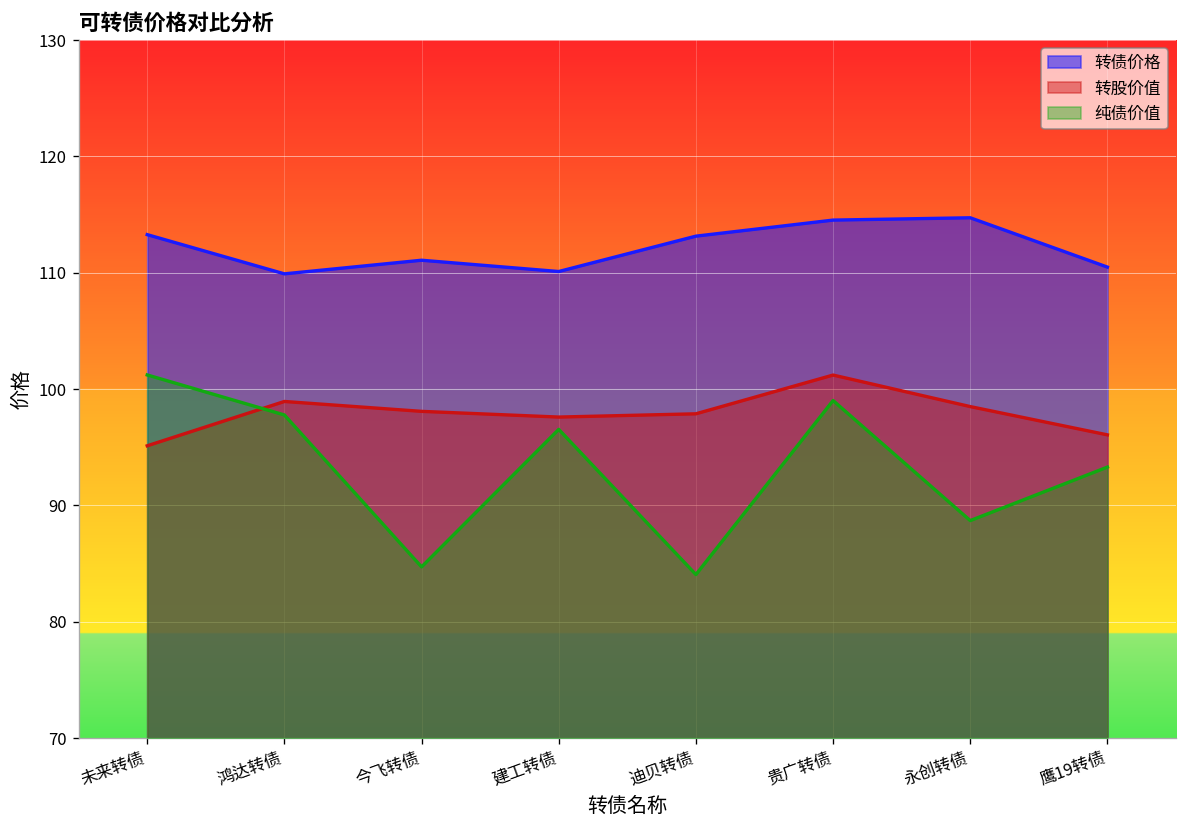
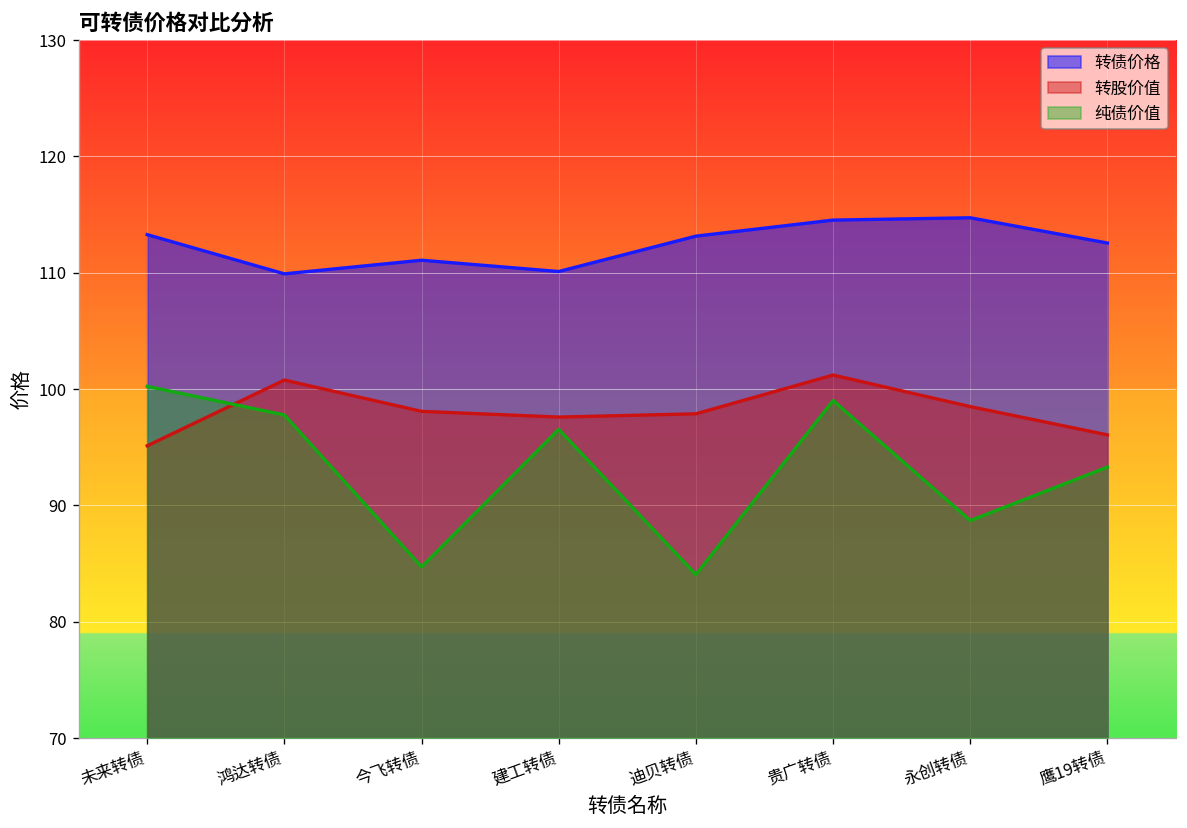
纯债价值, 未来转债: 101 -> 100
转股价值, 鸿达转债: 99 -> 101
转债价格, 鹰19转债: 110 -> 113
